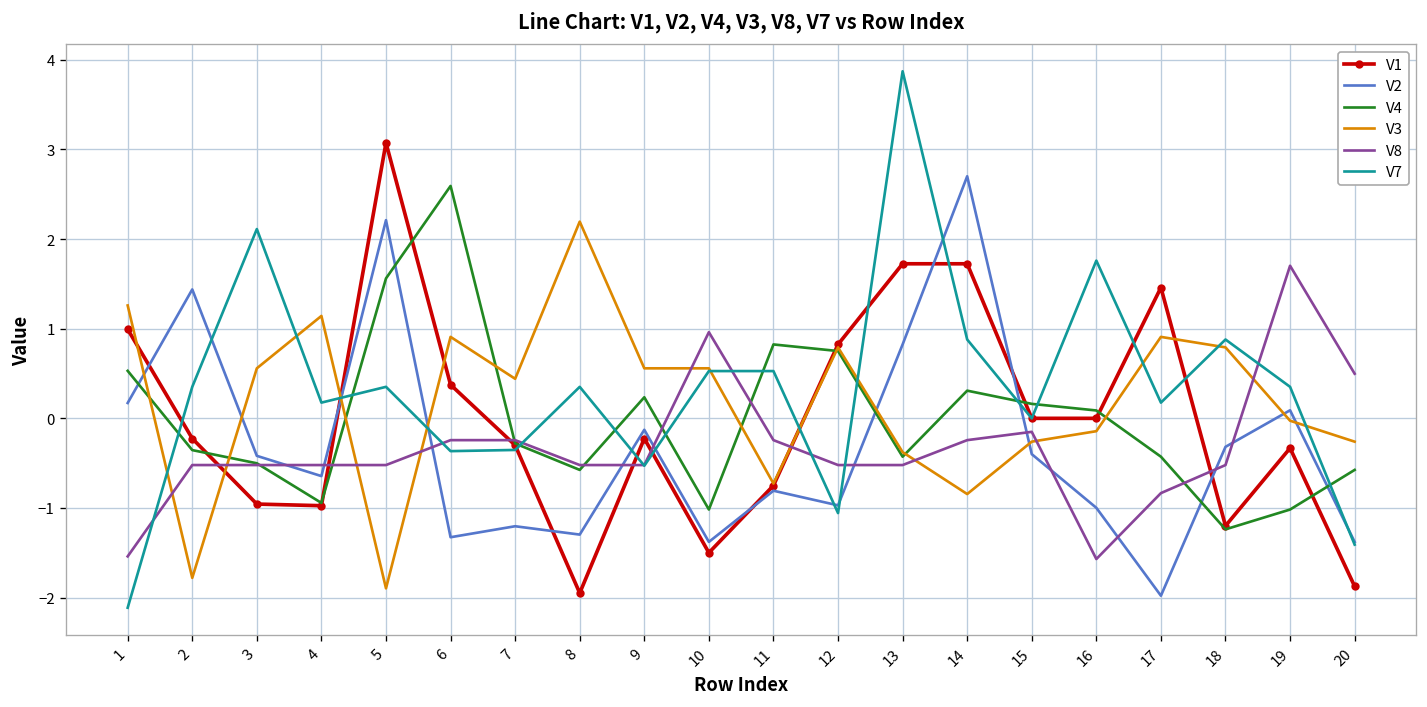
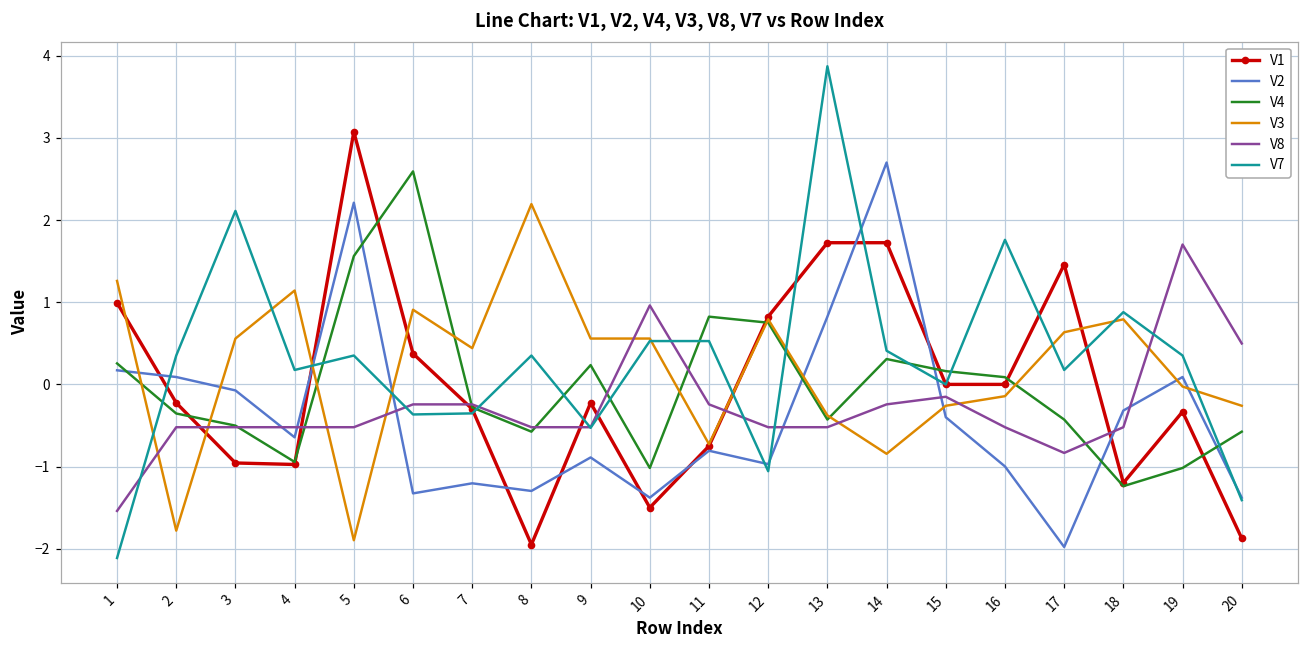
V4, 1: 0.5 -> 0.3
V2, 2: 1.4 -> 0.1
V2, 3: -0.4 -> -0.1
V2, 9: -0.1 -> -0.9
V7, 14: 0.9 -> 0.4
V8, 16: -1.6 -> -0.5
V3, 17: 0.9 -> 0.6
